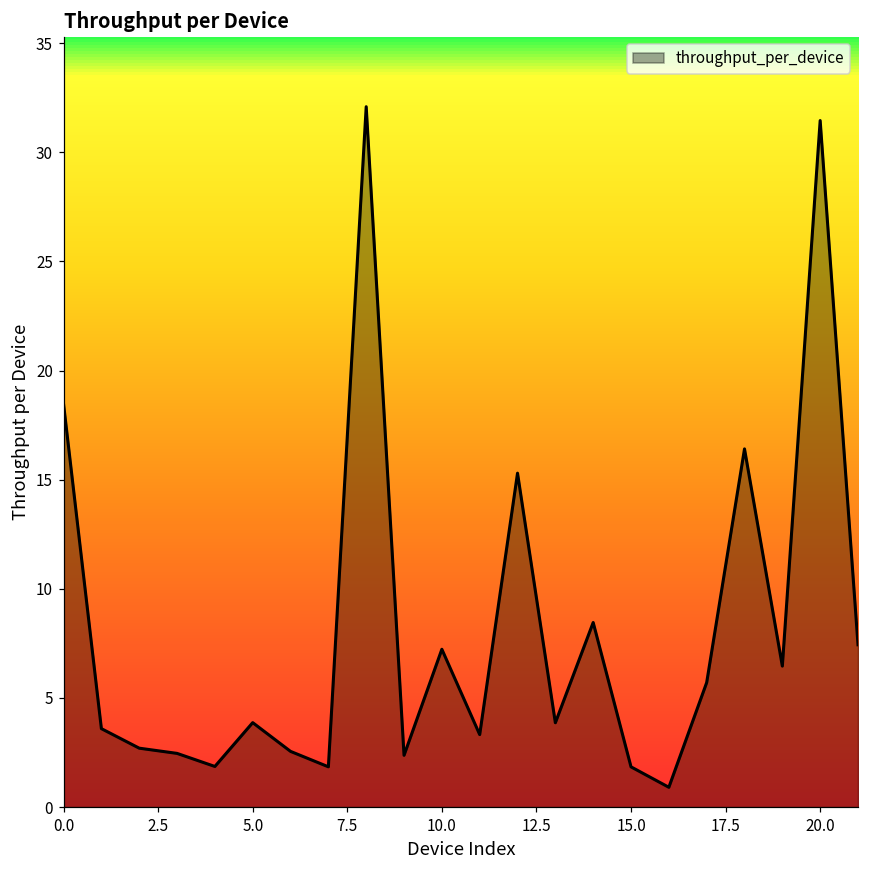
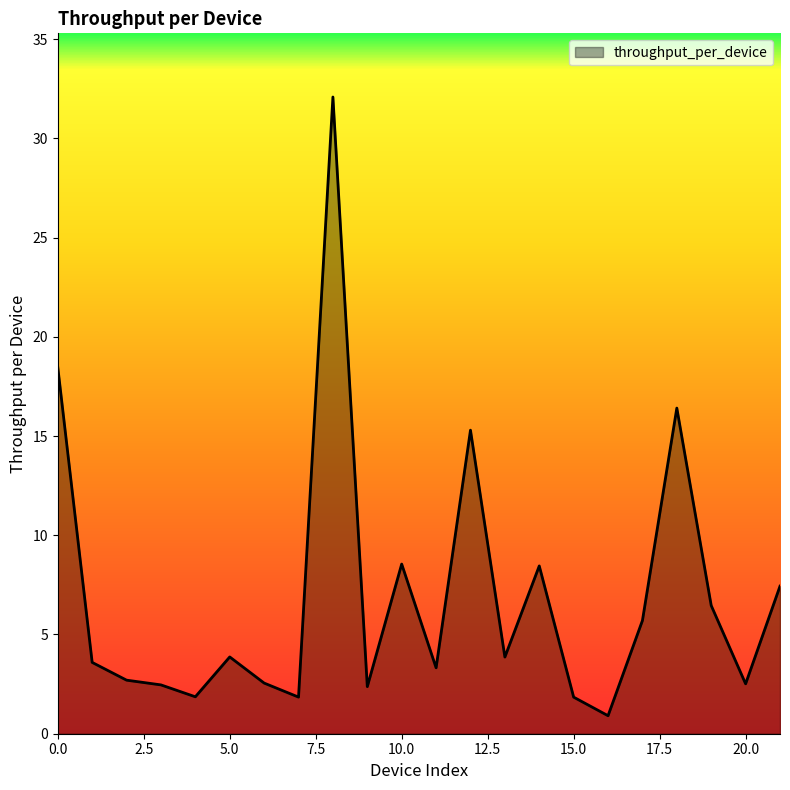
10.0: 7.2 -> 8.5
20.0: 31.5 -> 2.5
